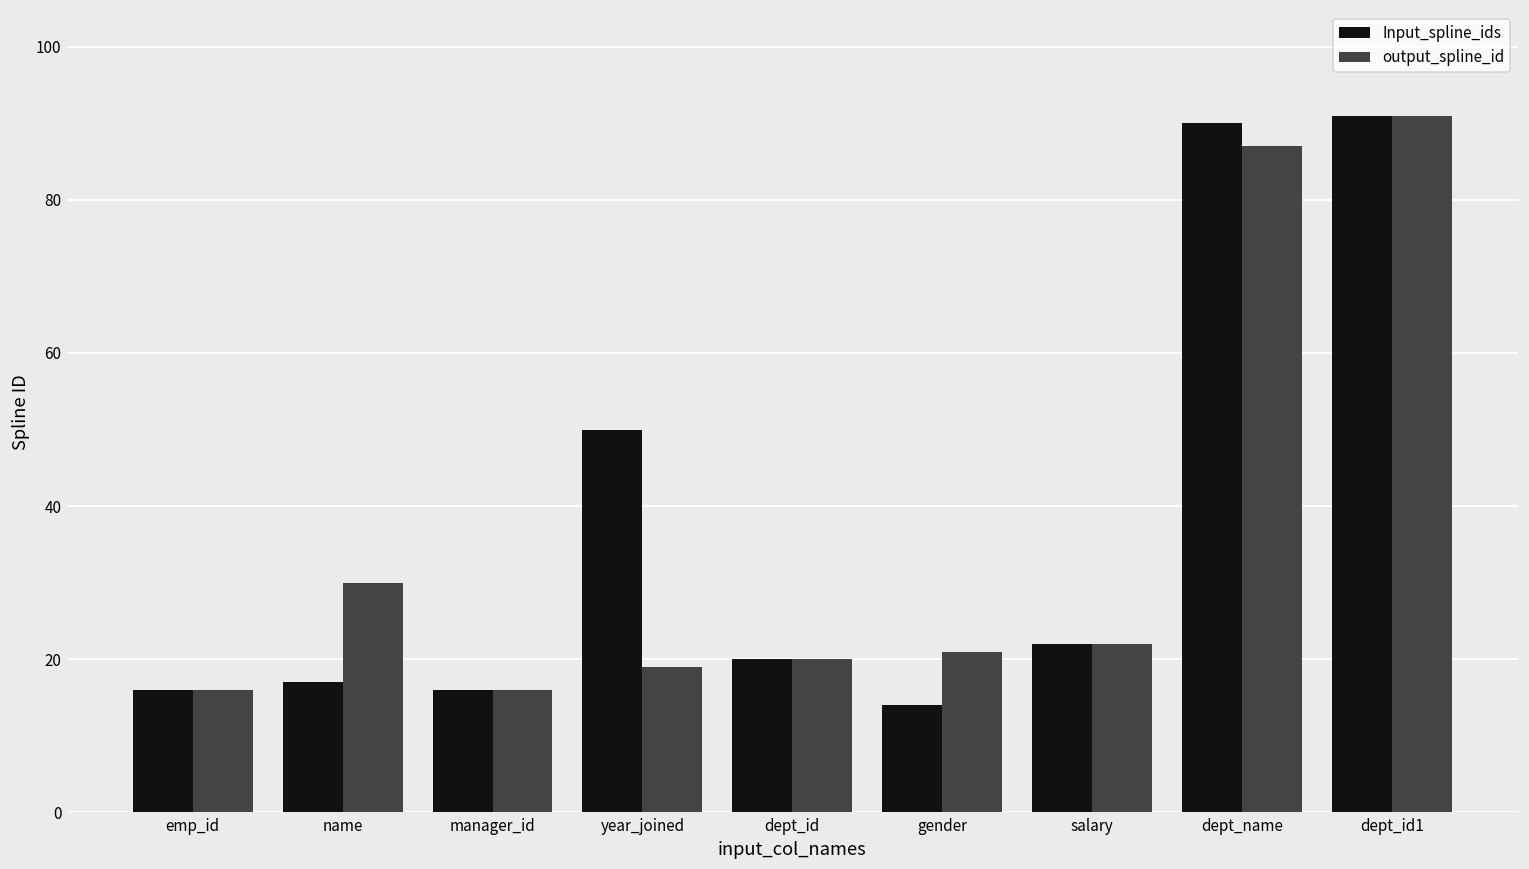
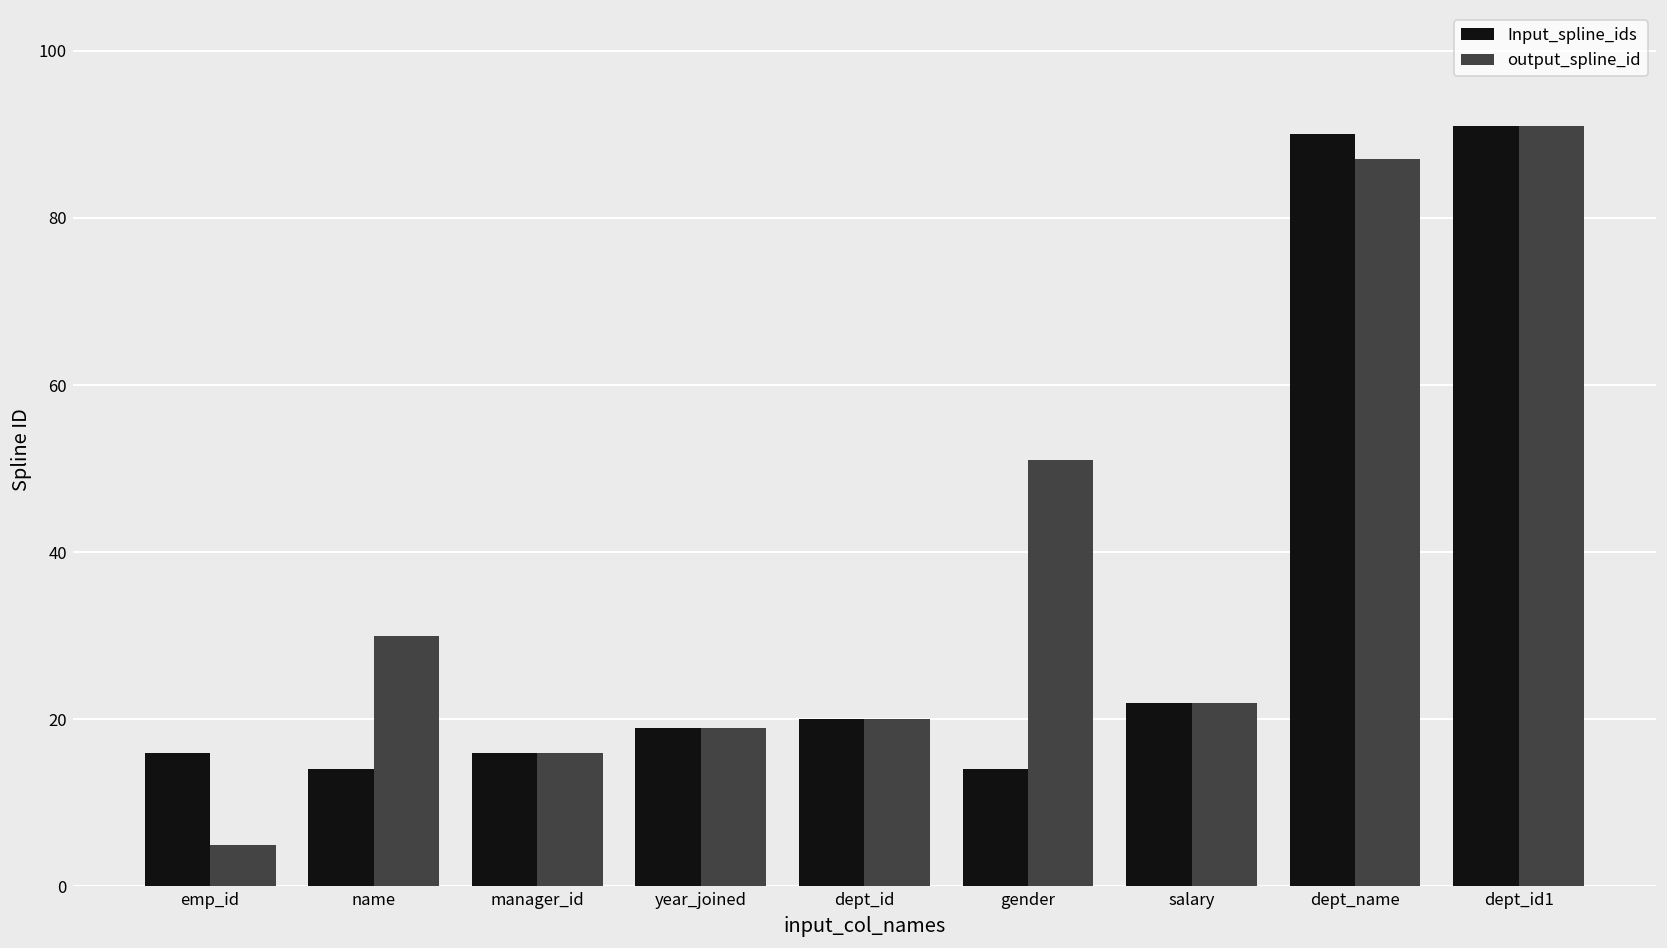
output_spline_id, emp_id: 16 -> 5
Input_spline_ids, name: 17 -> 14
Input_spline_ids, year_joined: 50 -> 19
output_spline_id, gender: 21 -> 51
